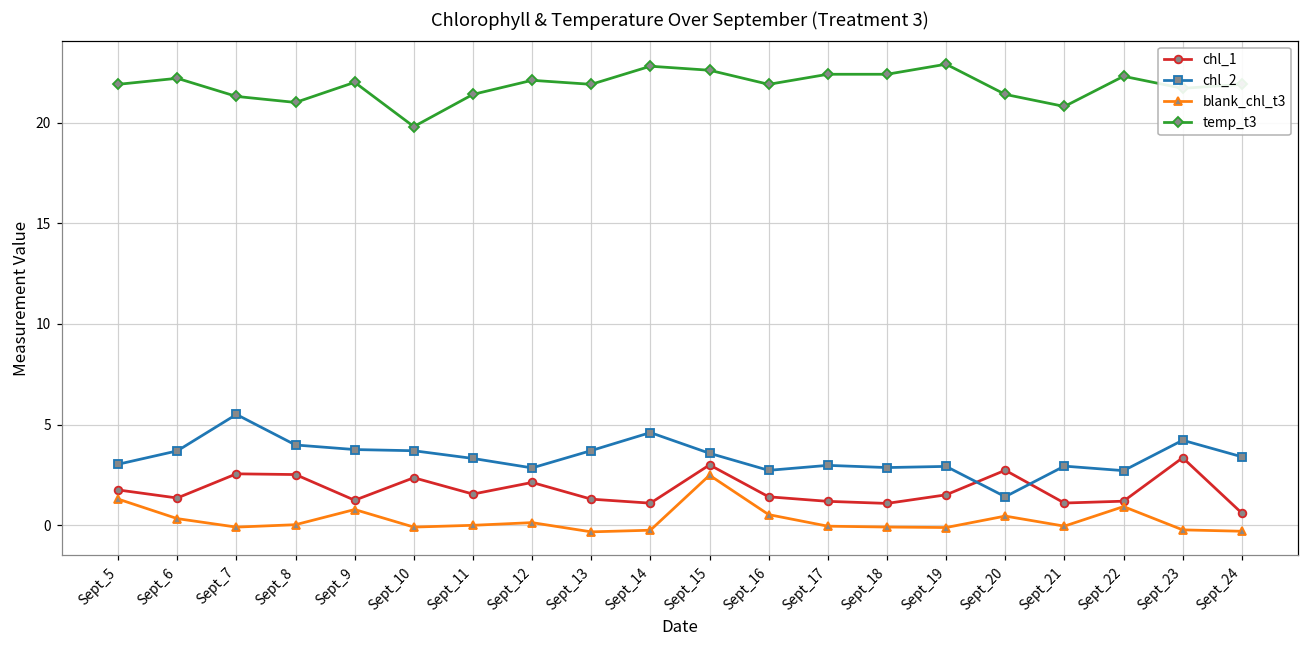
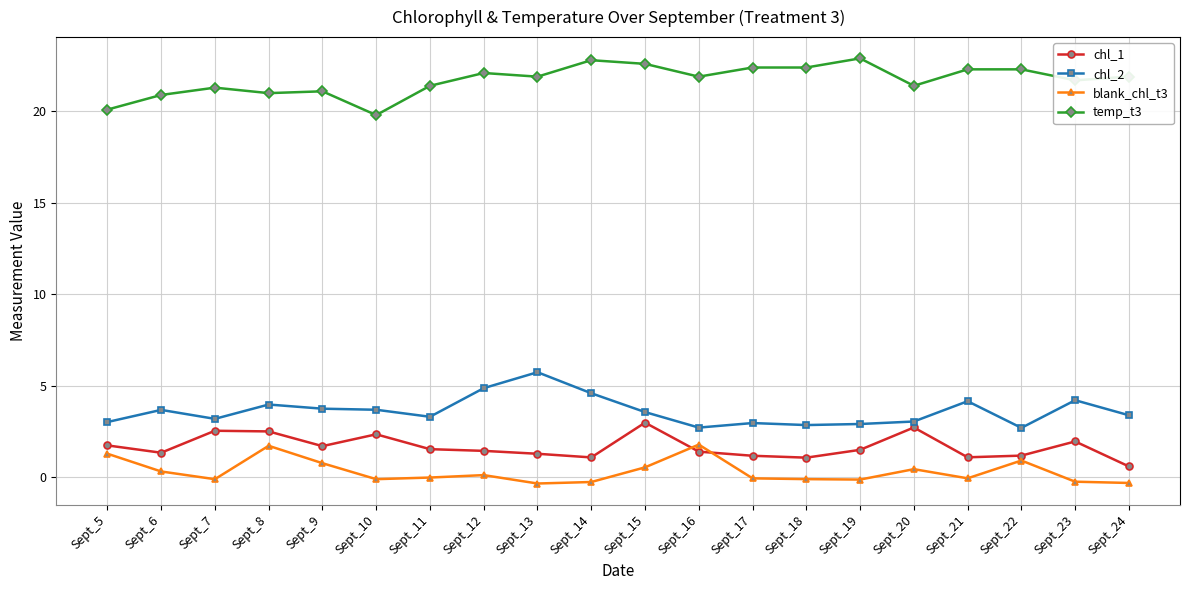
temp_t3, Sept_5: 21.9 -> 20.1
temp_t3, Sept_6: 22.2 -> 20.9
chl_2, Sept_7: 5.5 -> 3.2
blank_chl_t3, Sept_8: 0.0 -> 1.7
chl_1, Sept_9: 1.2 -> 1.7
temp_t3, Sept_9: 22.0 -> 21.1
chl_1, Sept_12: 2.1 -> 1.5
chl_2, Sept_12: 2.8 -> 4.9
chl_2, Sept_13: 3.7 -> 5.7
blank_chl_t3, Sept_15: 2.5 -> 0.6
blank_chl_t3, Sept_16: 0.5 -> 1.8
chl_2, Sept_20: 1.4 -> 3.1
chl_2, Sept_21: 2.9 -> 4.2
temp_t3, Sept_21: 20.8 -> 22.3
chl_1, Sept_23: 3.3 -> 2.0
